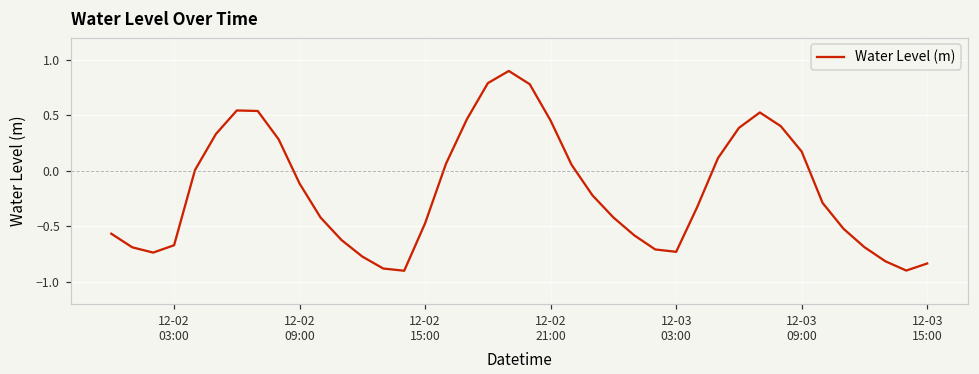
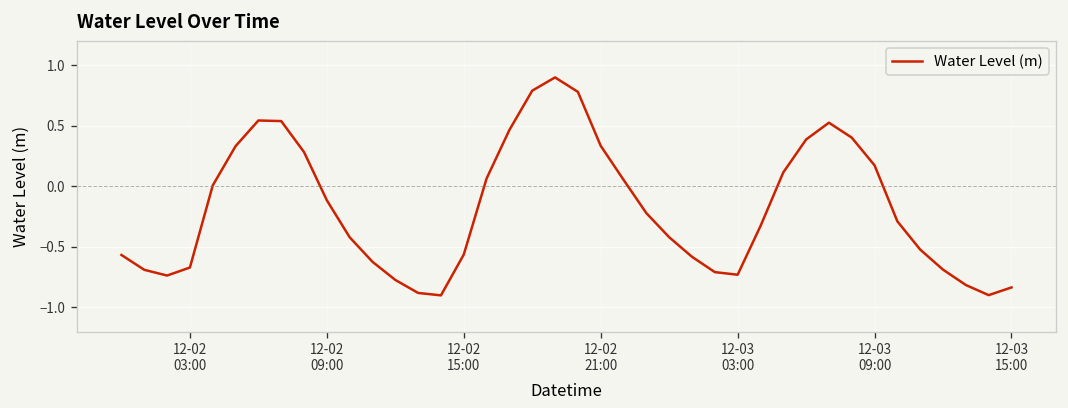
12-02 15:00: -0.47 -> -0.56
12-02 21:00: 0.45 -> 0.33
